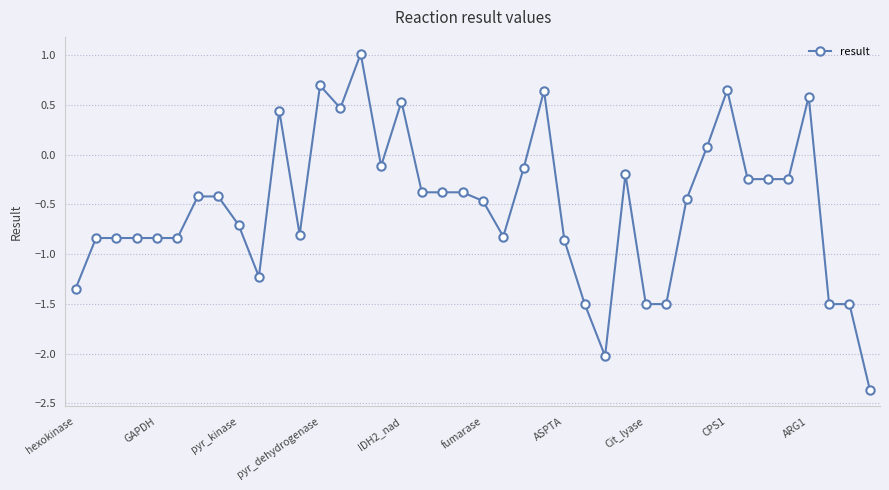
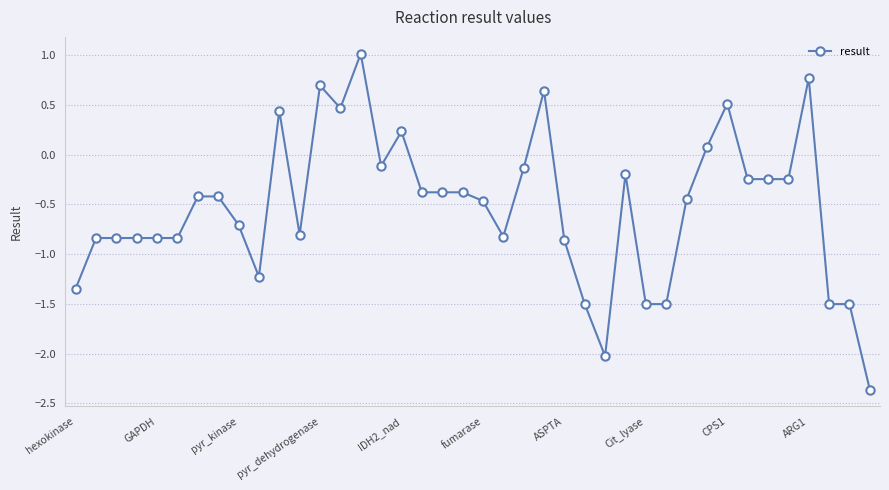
IDH2_nad: 0.5 -> 0.2
CPS1: 0.6 -> 0.5
ARG1: 0.6 -> 0.8
